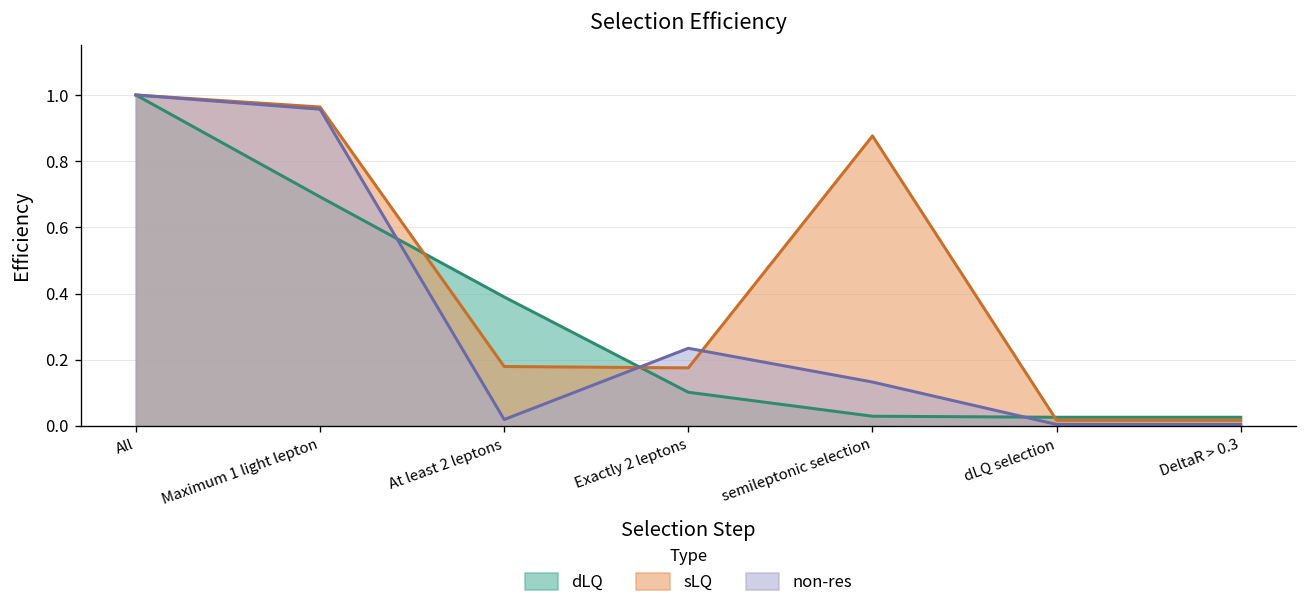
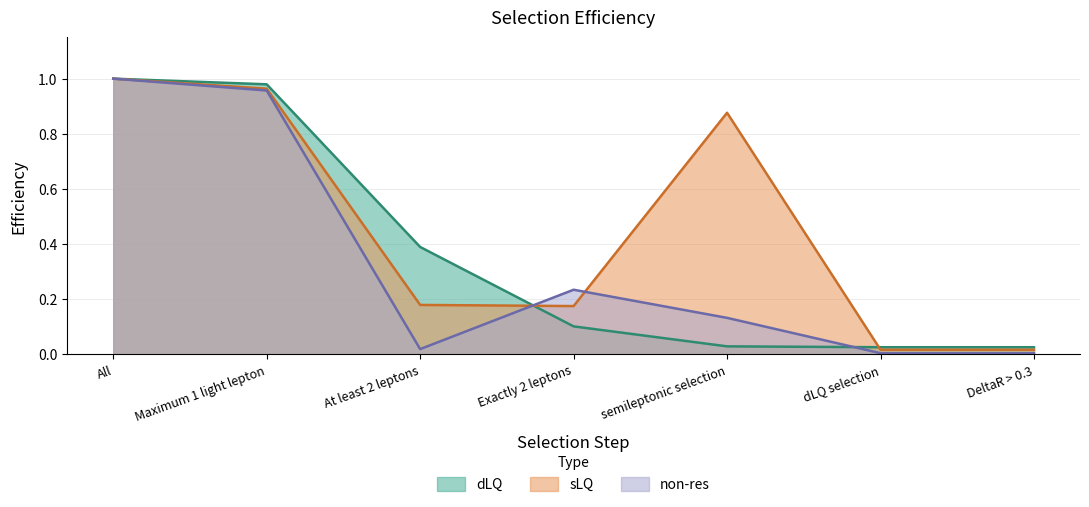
dLQ, Maximum 1 light lepton: 0.69 -> 0.98
